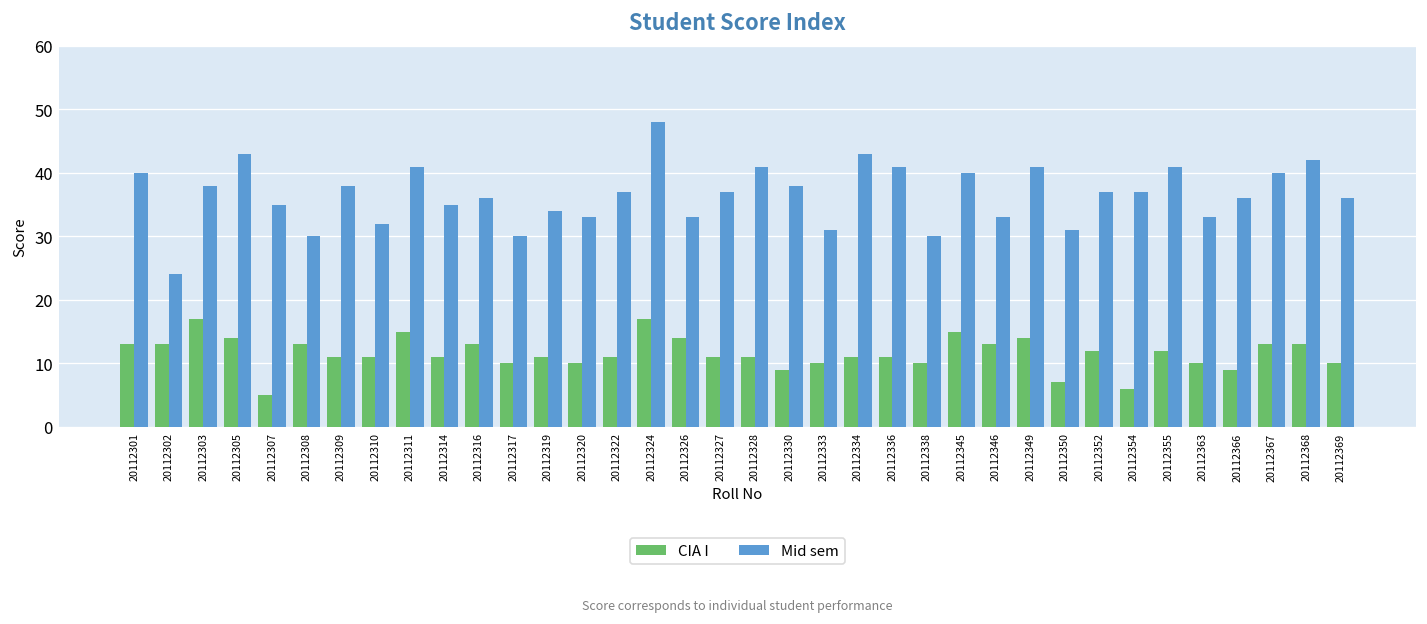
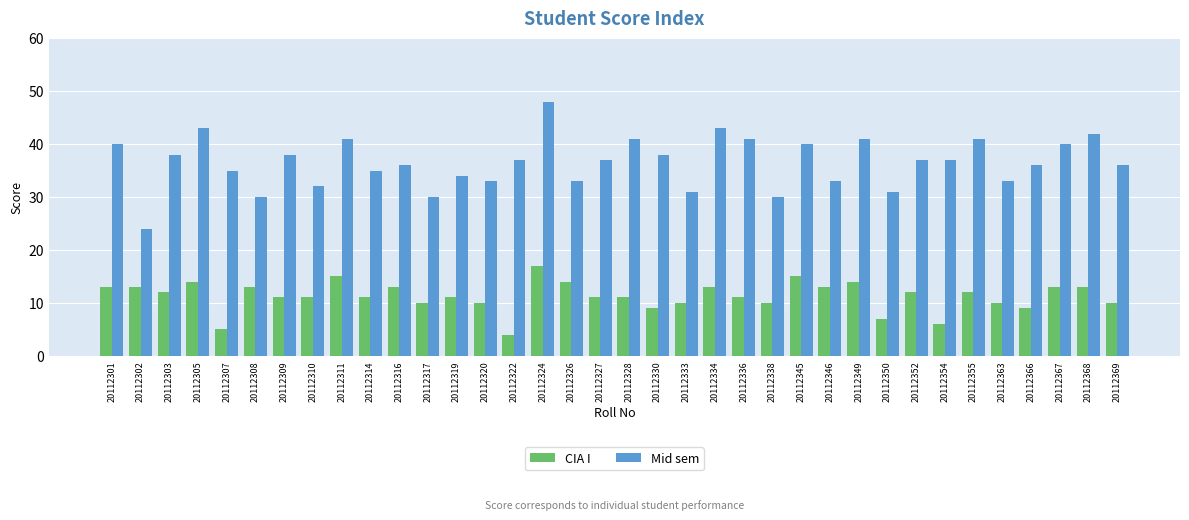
CIA I, 20112303: 17 -> 12
CIA I, 20112322: 11 -> 4
CIA I, 20112334: 11 -> 13
